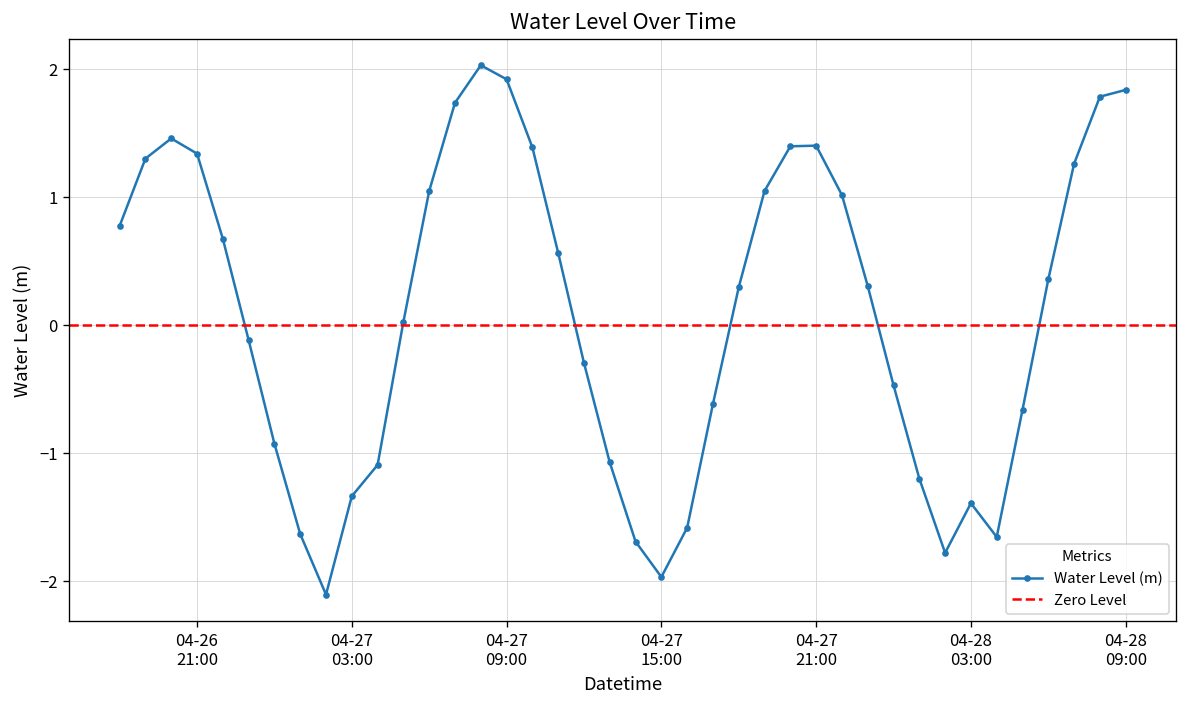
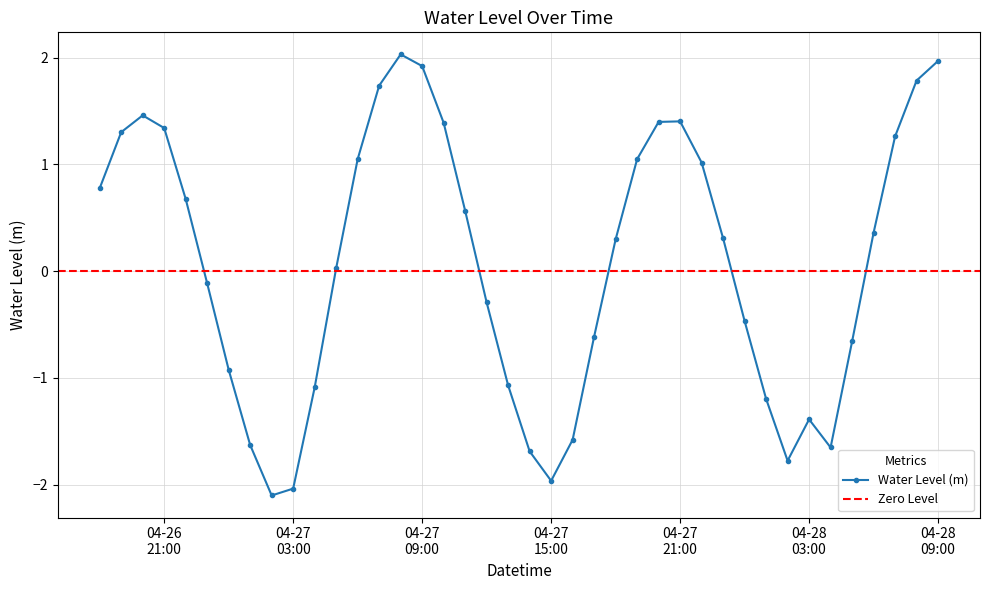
04-27 03:00: -1.33 -> -2.04
04-28 09:00: 1.84 -> 1.97
